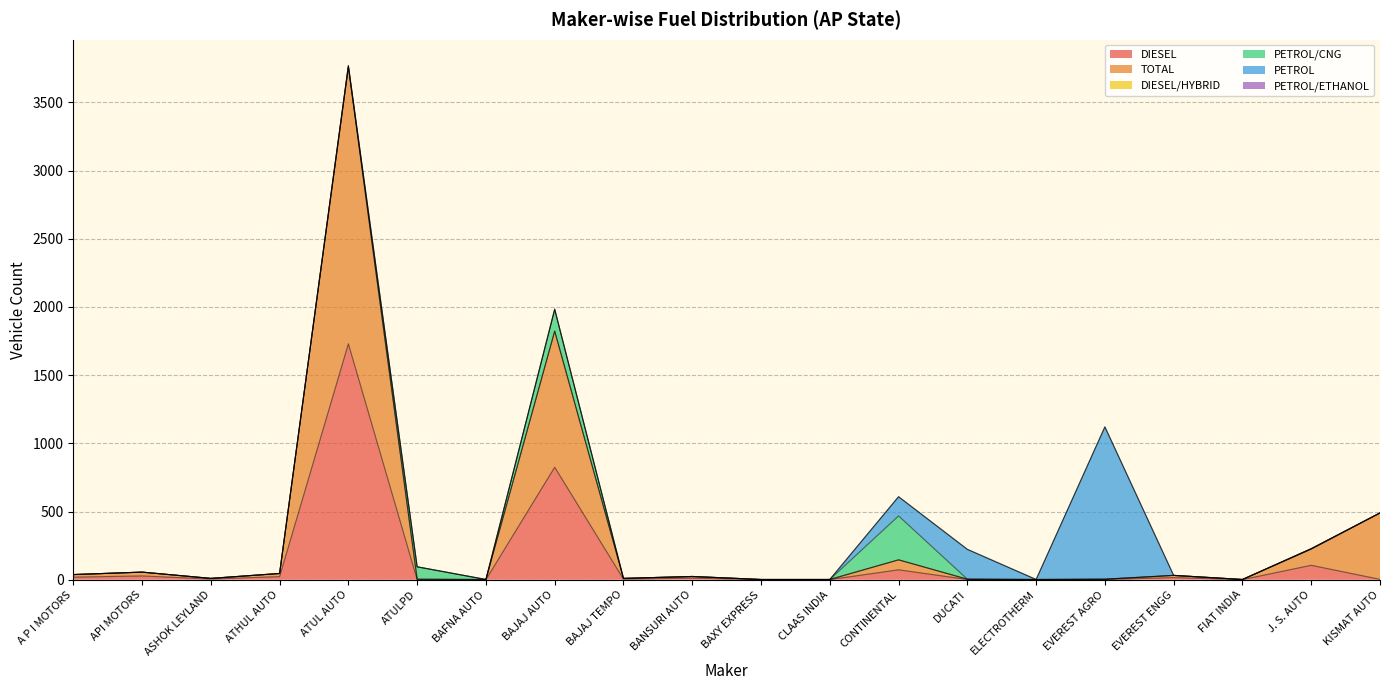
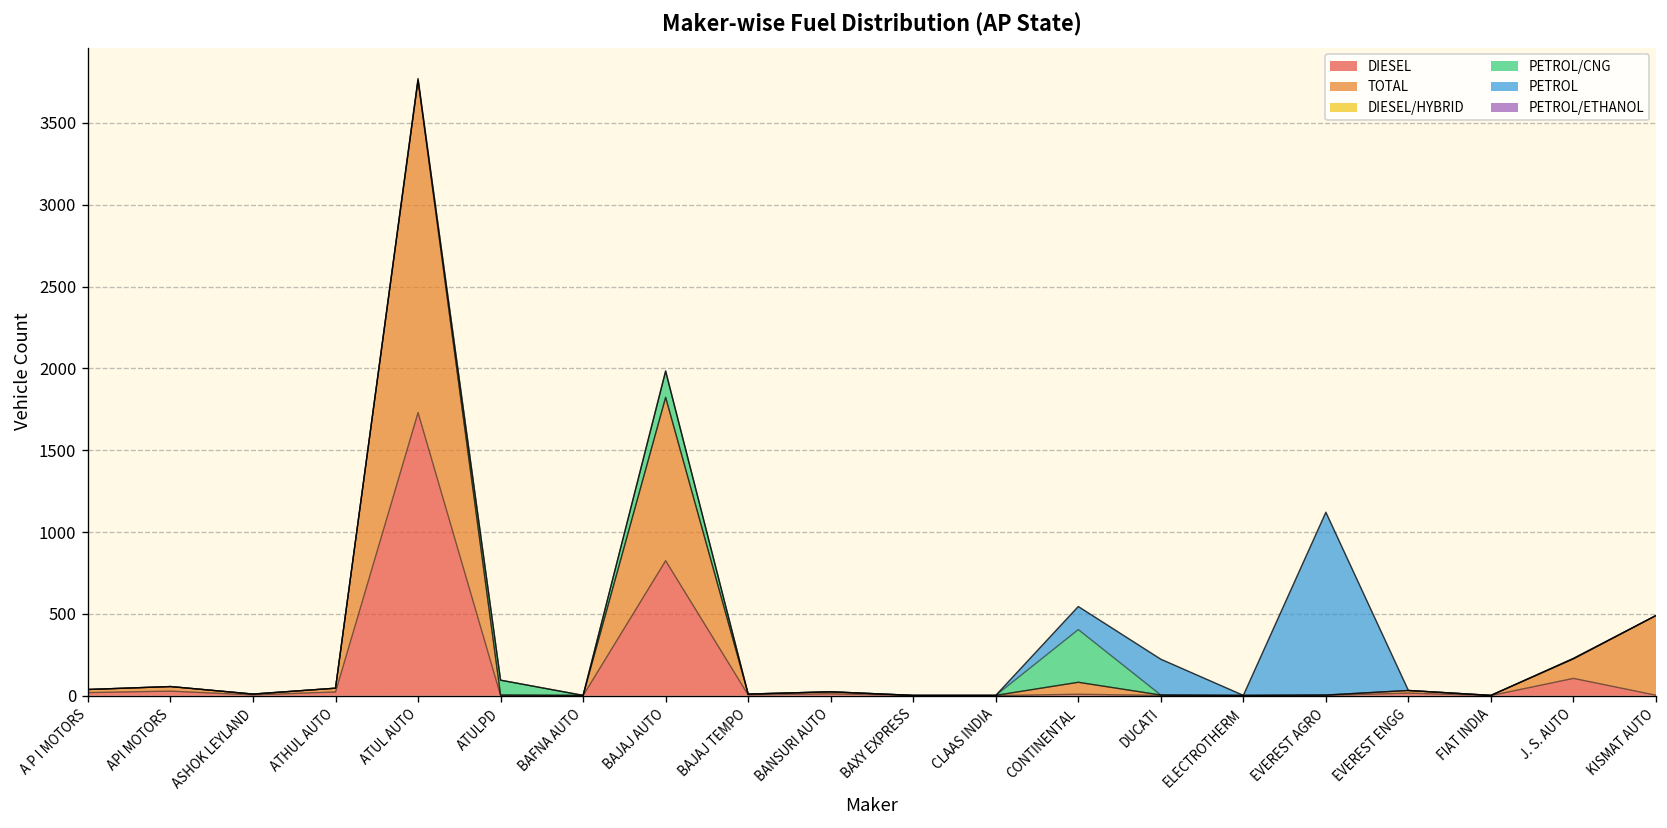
DIESEL, CONTINENTAL: 70 -> 10
